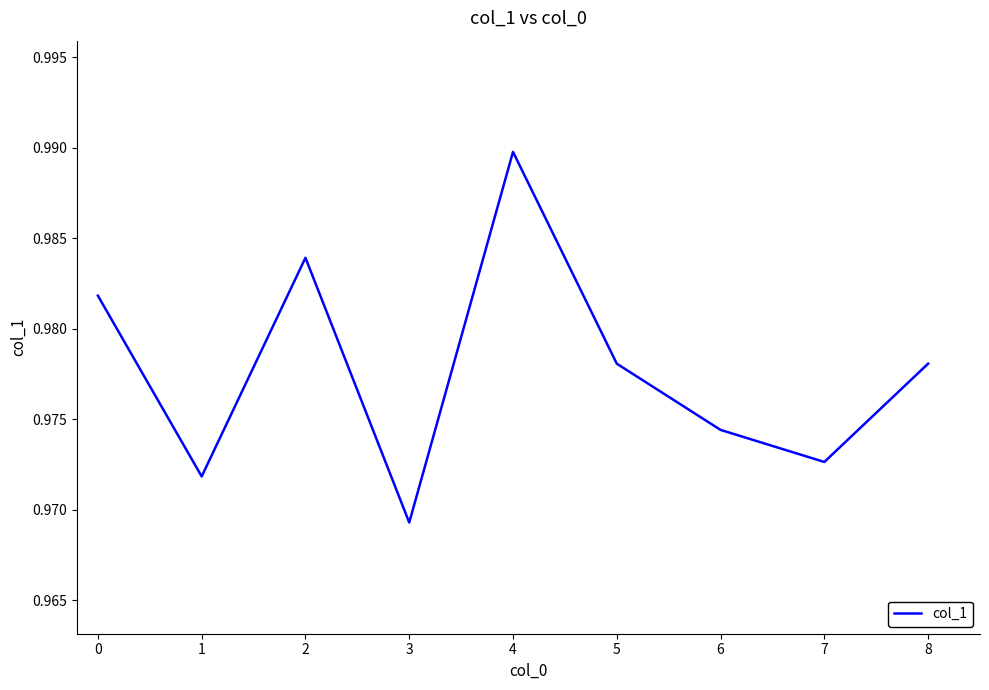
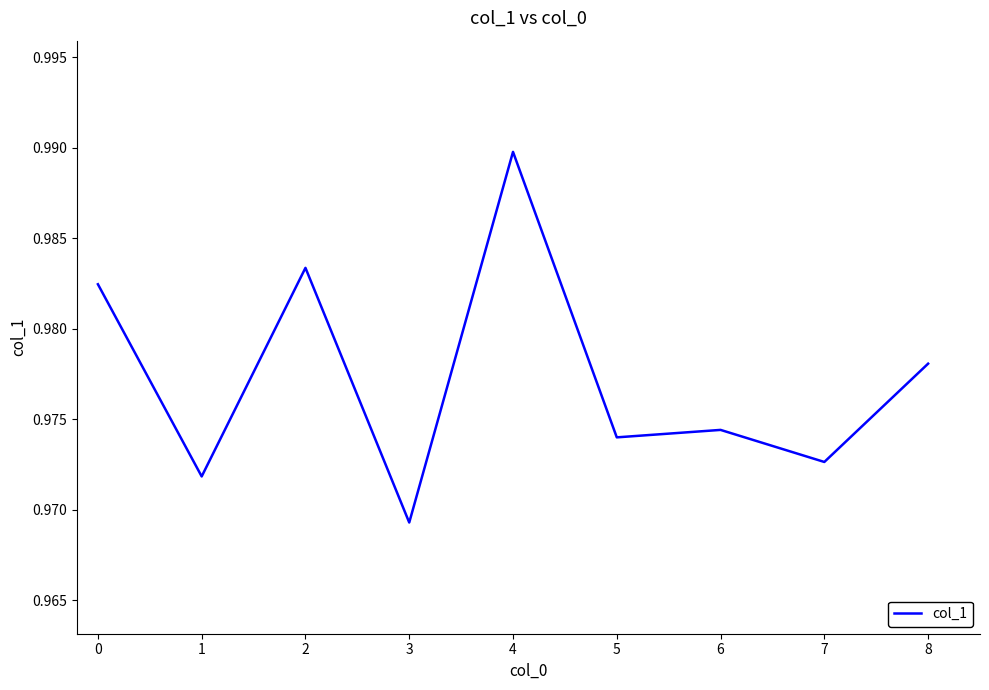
0: 0.9818 -> 0.9825
2: 0.9839 -> 0.9834
5: 0.9781 -> 0.9740
